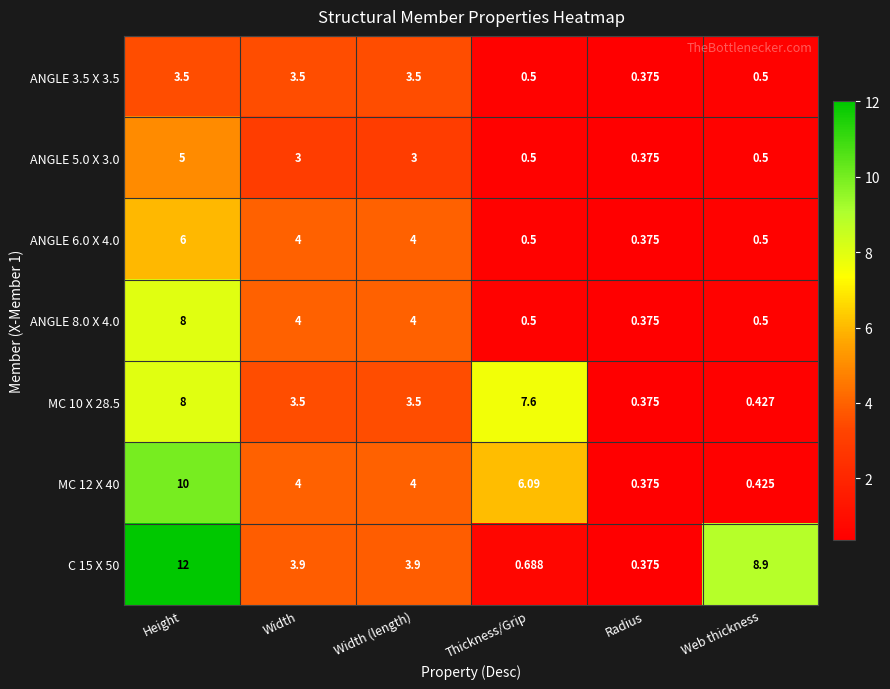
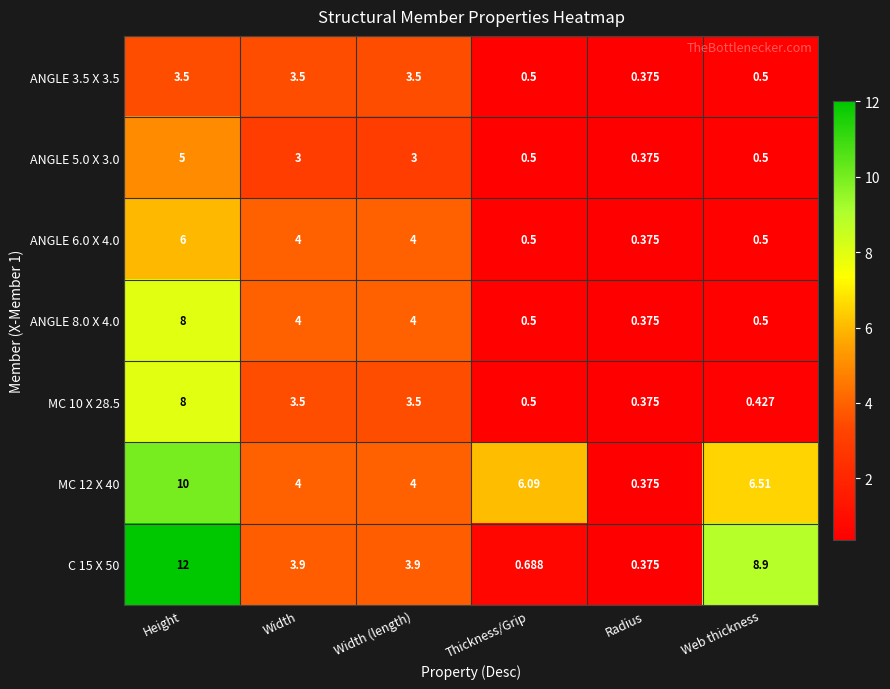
MC 10 X 28.5, Thickness/Grip: 7.6 -> 0.5
MC 12 X 40, Web thickness: 0.425 -> 6.51
